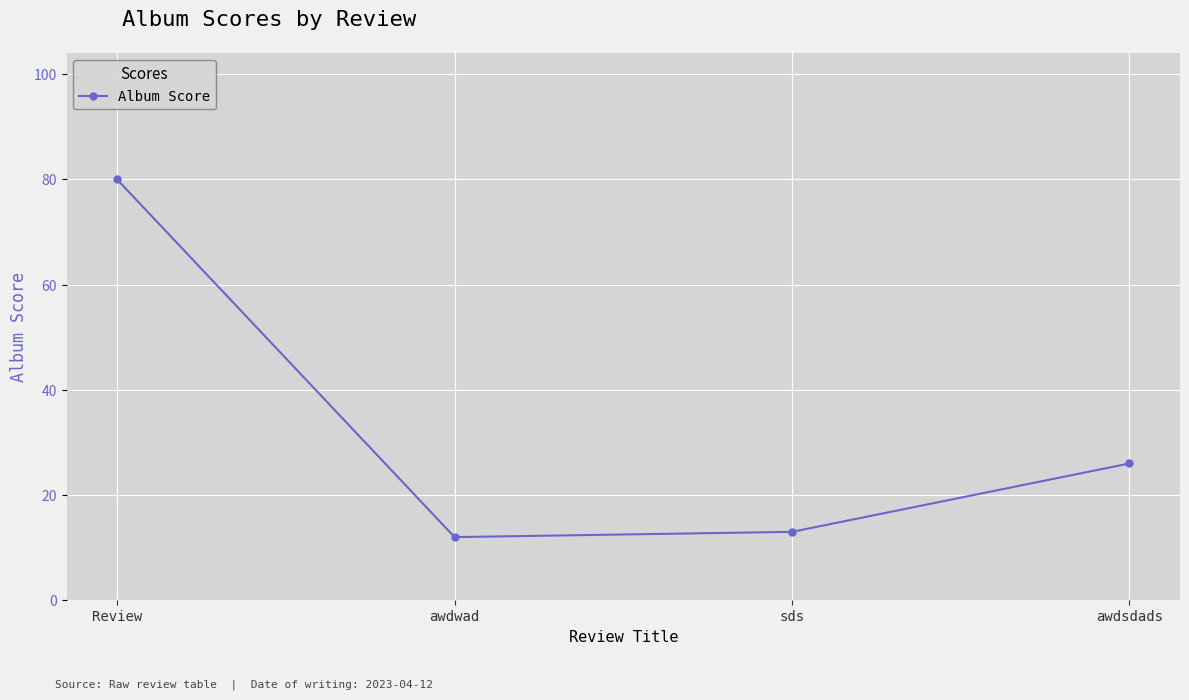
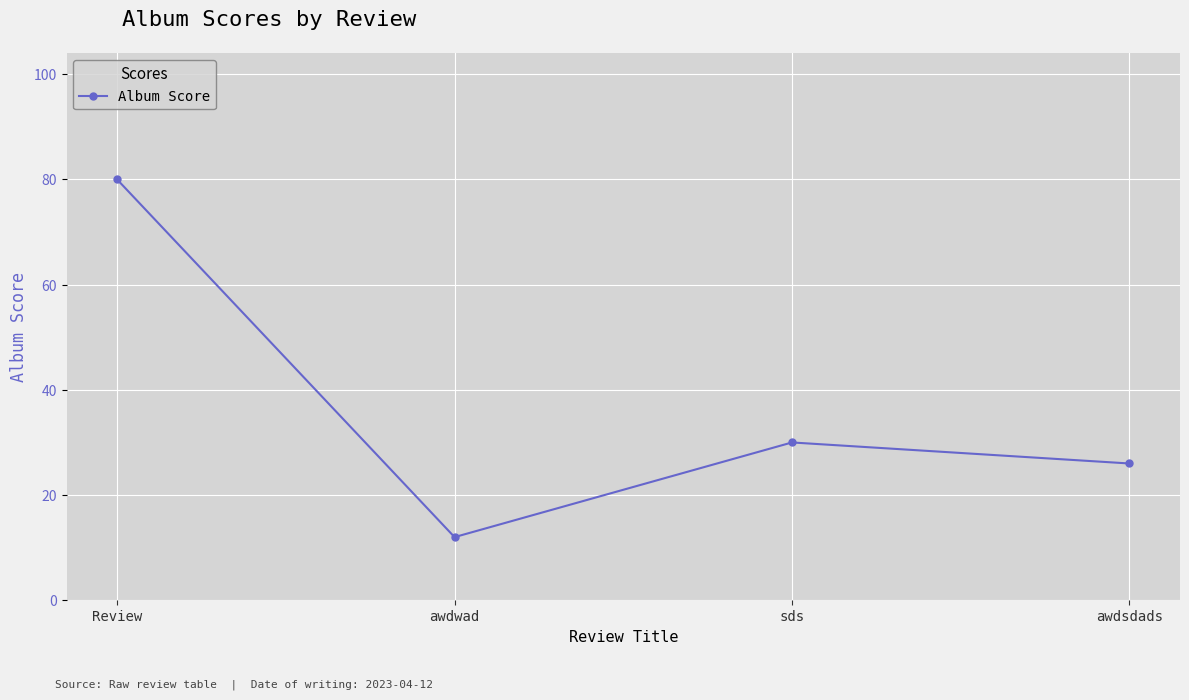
sds: 13 -> 30
